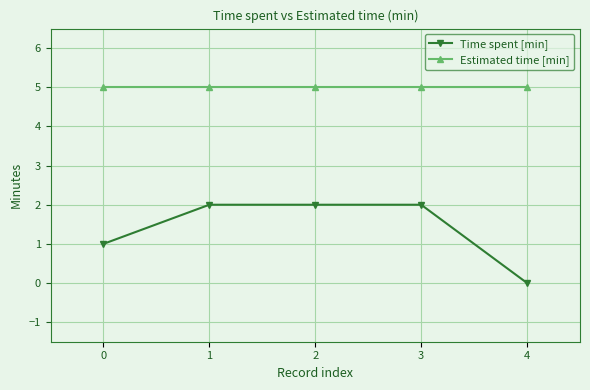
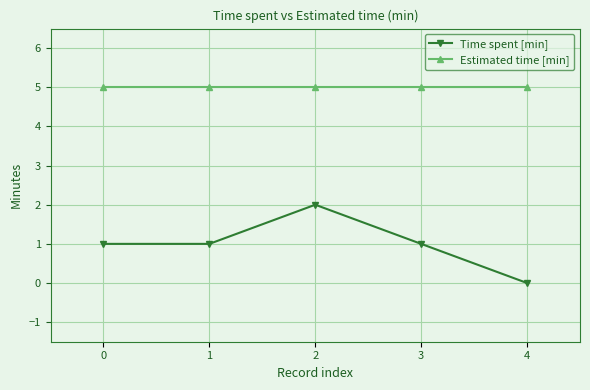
Time spent [min], 1: 2 -> 1
Time spent [min], 3: 2 -> 1
